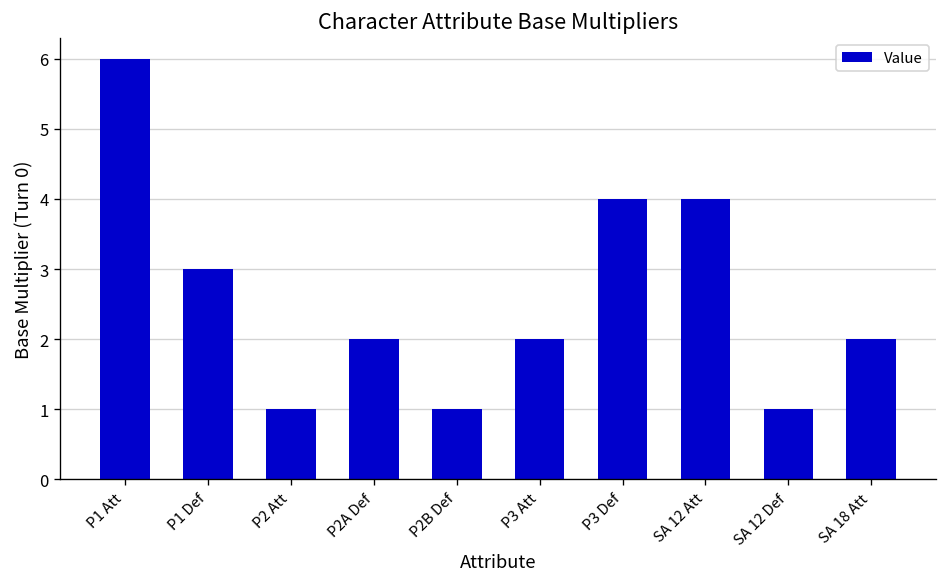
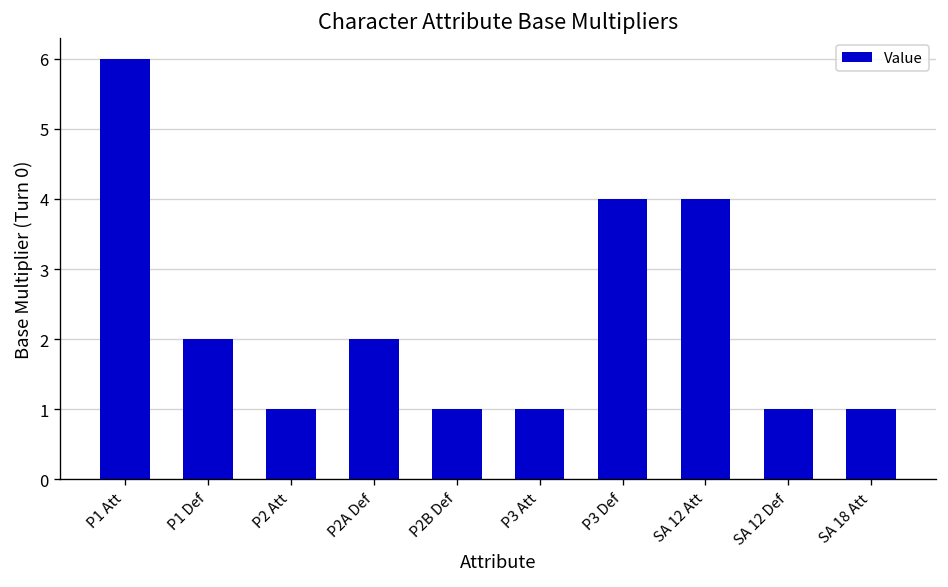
P1 Def: 3 -> 2
P3 Att: 2 -> 1
SA 18 Att: 2 -> 1
